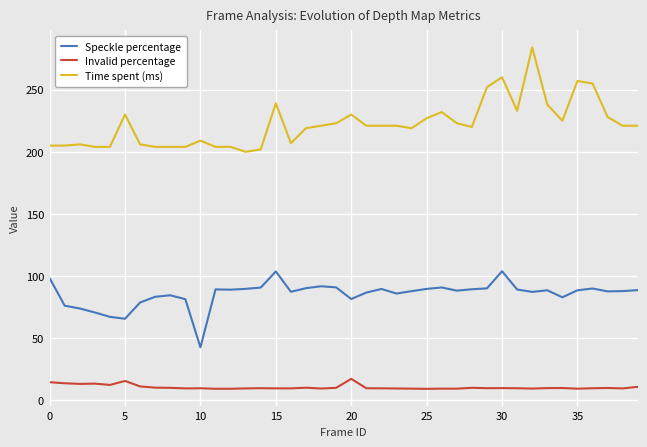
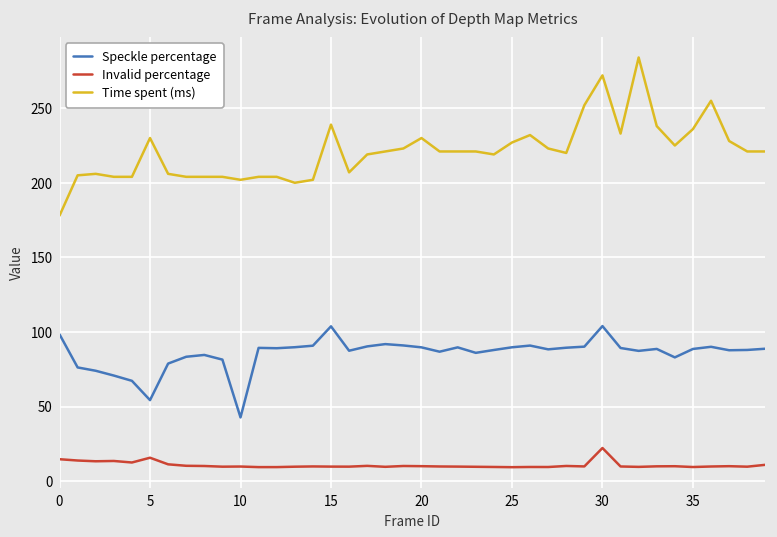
Time spent (ms), 0: 205 -> 178
Speckle percentage, 5: 66 -> 54
Time spent (ms), 10: 209 -> 202
Speckle percentage, 20: 82 -> 90
Invalid percentage, 20: 17 -> 10
Invalid percentage, 30: 10 -> 22
Time spent (ms), 30: 260 -> 272
Time spent (ms), 35: 257 -> 236
